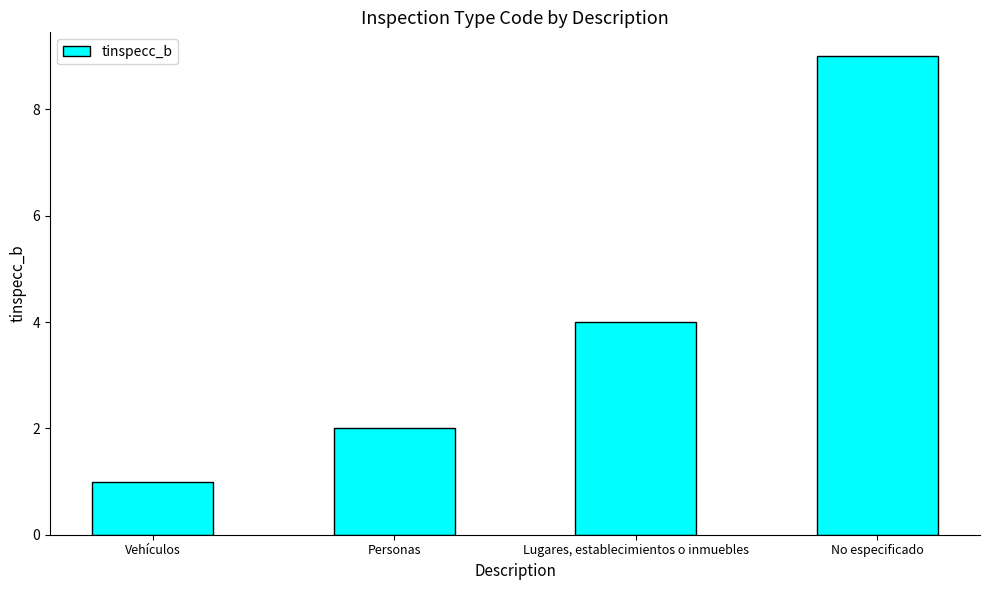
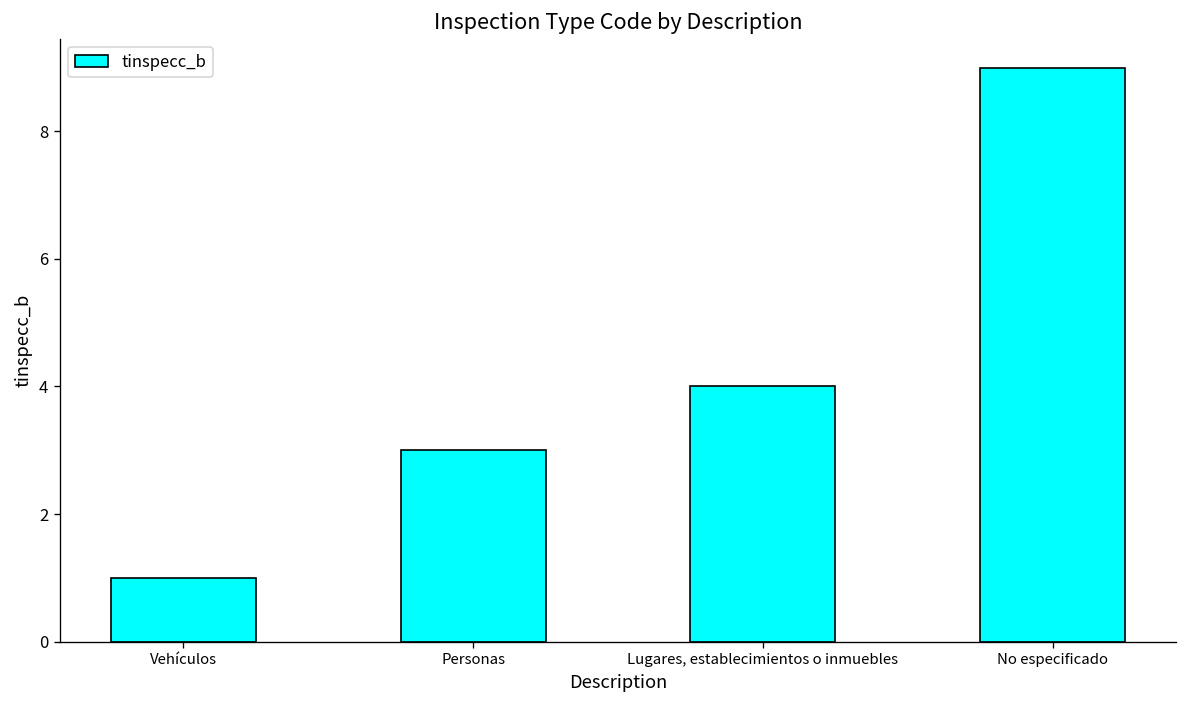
Personas: 2 -> 3
